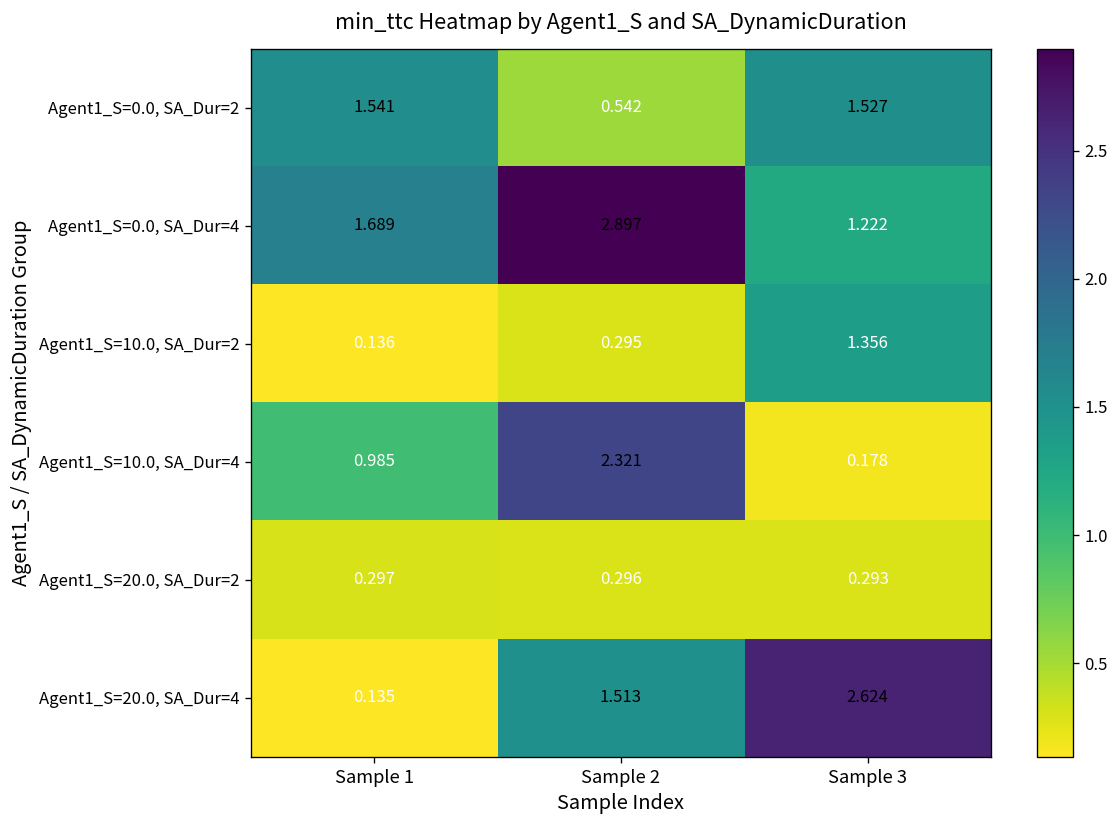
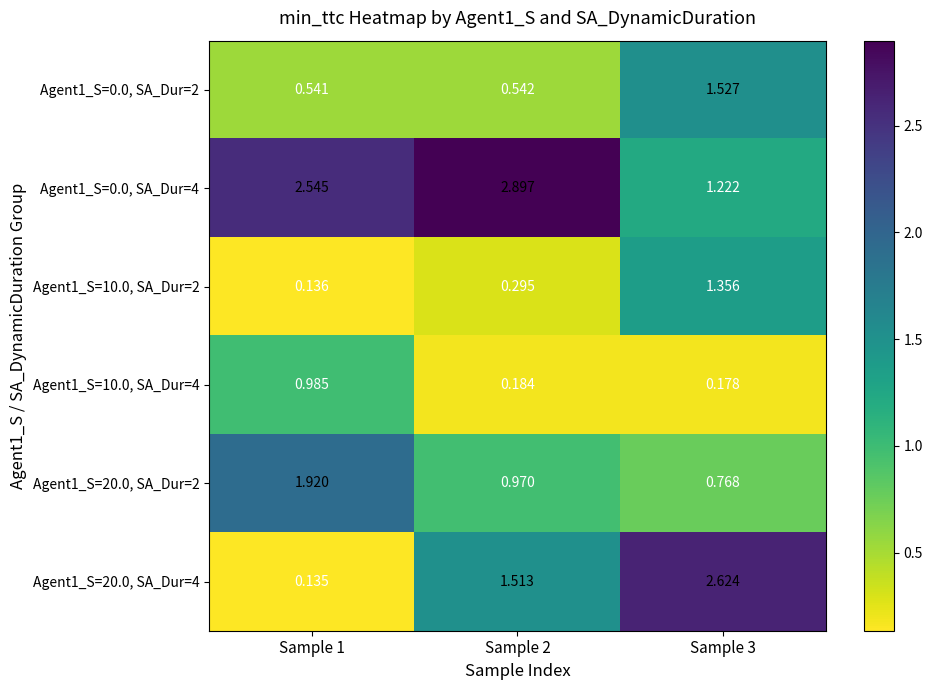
Agent1_S=0.0, SA_Dur=2, Sample 1: 1.541 -> 0.541
Agent1_S=0.0, SA_Dur=4, Sample 1: 1.689 -> 2.545
Agent1_S=10.0, SA_Dur=4, Sample 2: 2.321 -> 0.184
Agent1_S=20.0, SA_Dur=2, Sample 1: 0.297 -> 1.920
Agent1_S=20.0, SA_Dur=2, Sample 2: 0.296 -> 0.970
Agent1_S=20.0, SA_Dur=2, Sample 3: 0.293 -> 0.768
